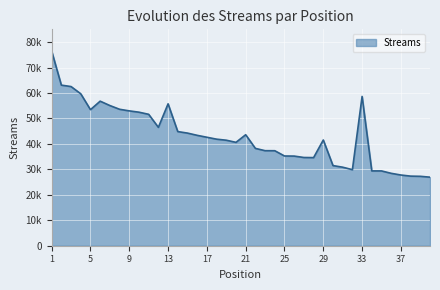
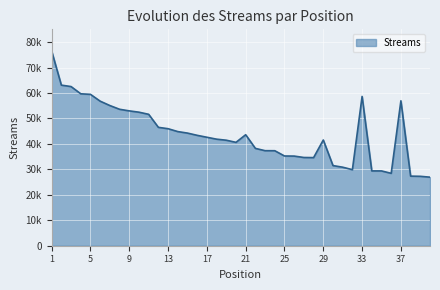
5: 53000 -> 59000
13: 56000 -> 46000
37: 28000 -> 57000
